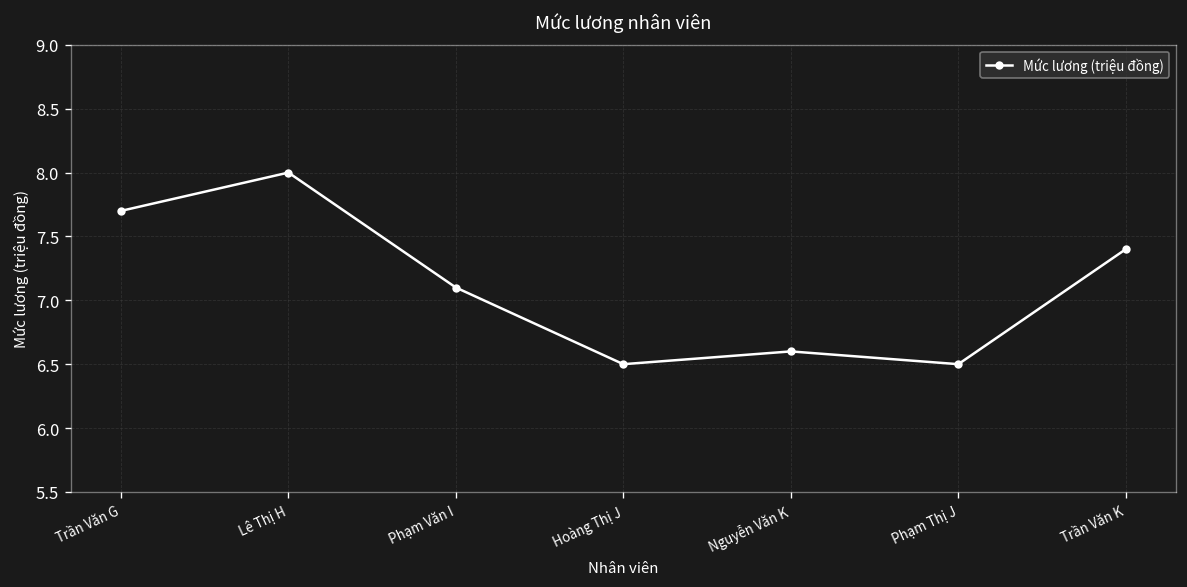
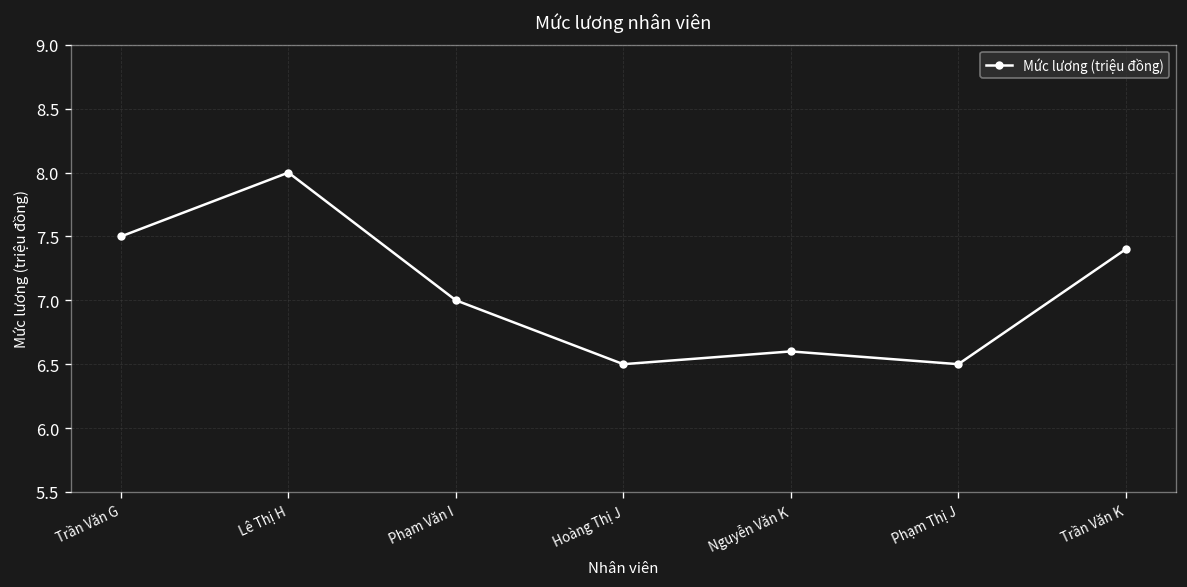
Trần Văn G: 7.7 -> 7.5
Phạm Văn I: 7.1 -> 7.0
